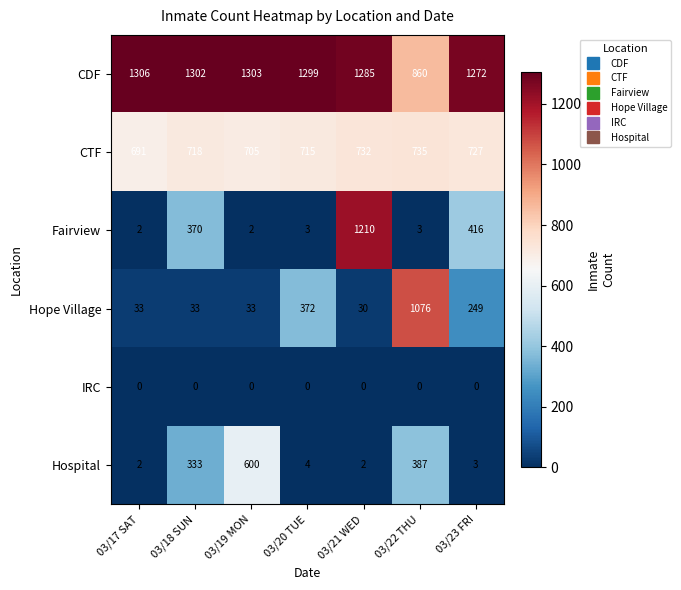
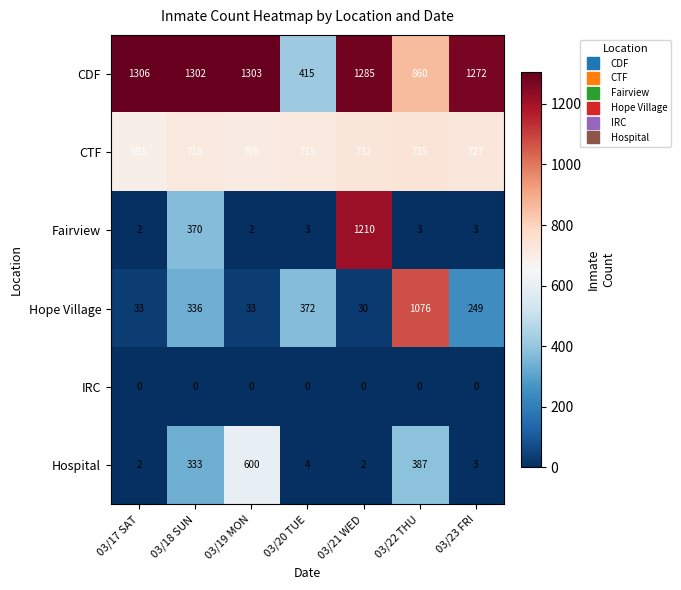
CDF, 03/20 TUE: 1299 -> 415
Fairview, 03/23 FRI: 416 -> 3
Hope Village, 03/18 SUN: 33 -> 336
